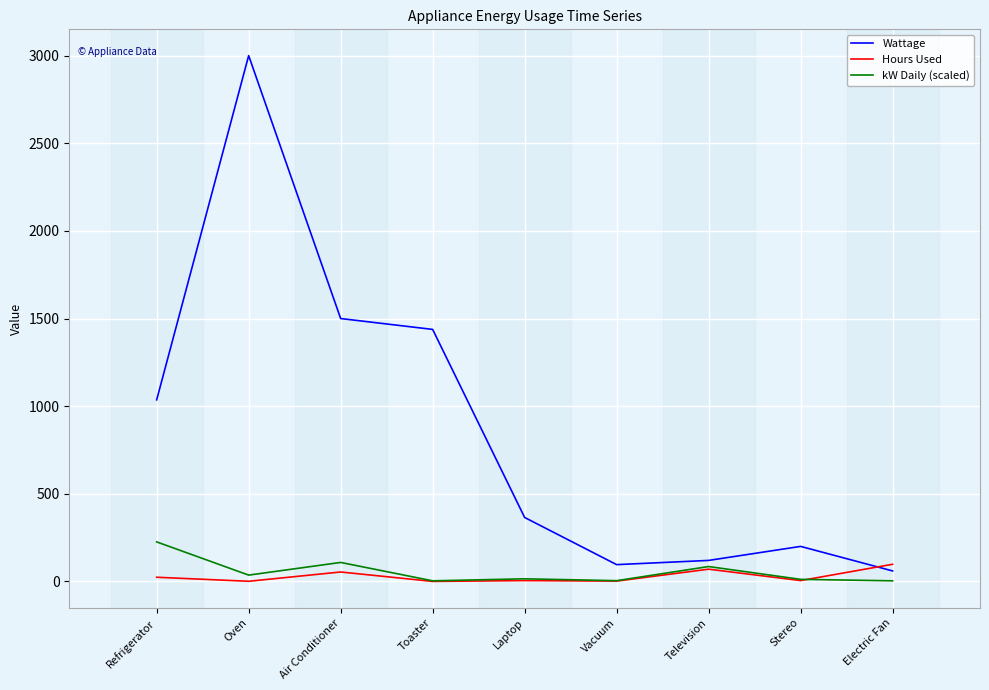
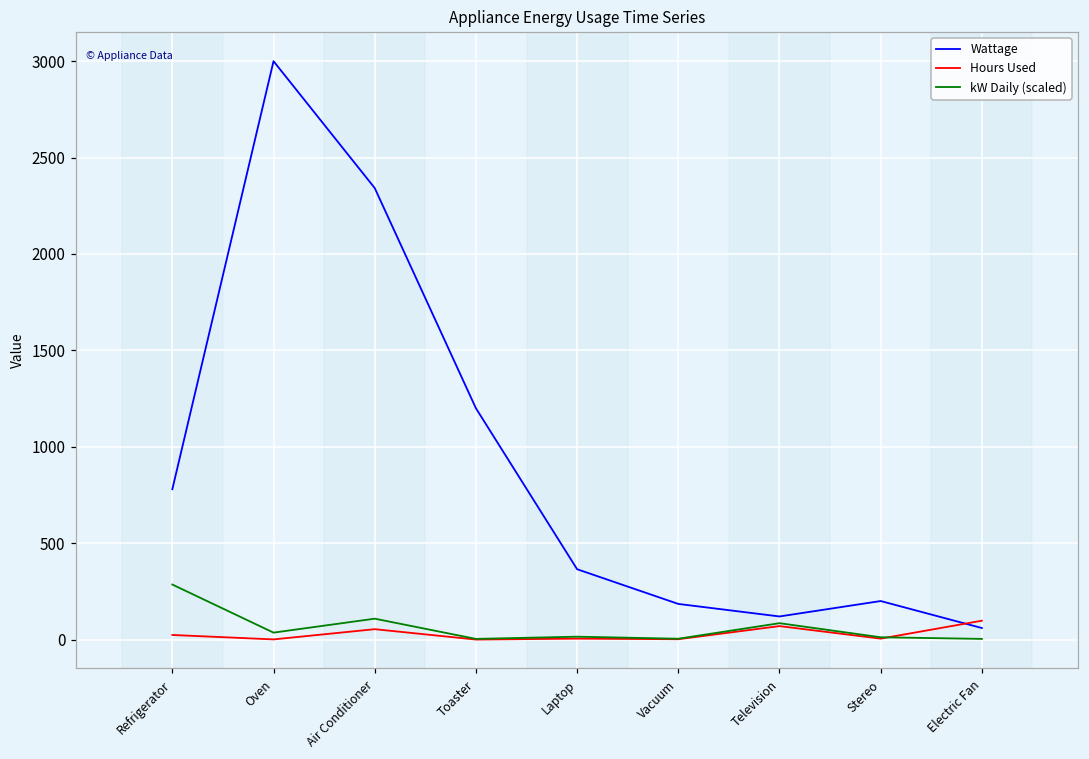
Wattage, Refrigerator: 1040 -> 780
kW Daily (scaled), Refrigerator: 230 -> 290
Wattage, Air Conditioner: 1500 -> 2340
Wattage, Toaster: 1440 -> 1200
Wattage, Vacuum: 100 -> 190
